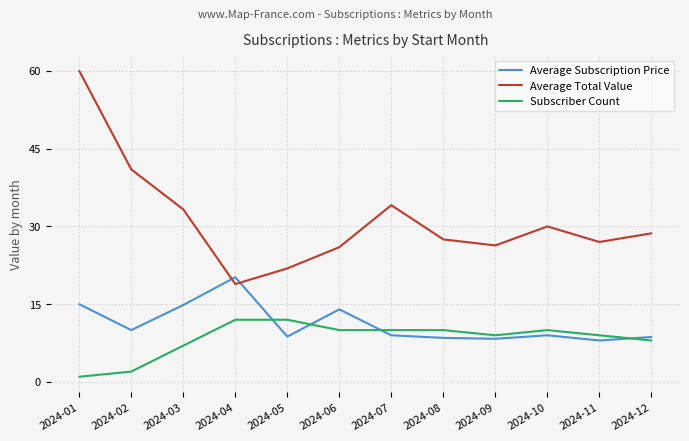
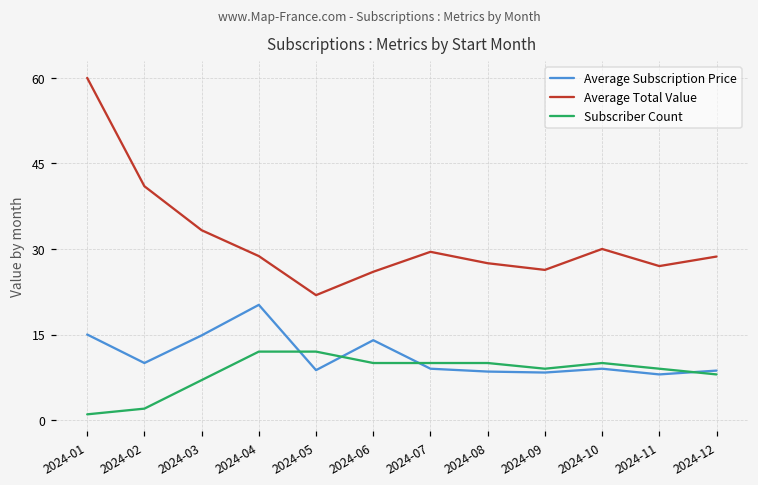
Average Total Value, 2024-04: 19 -> 29
Average Total Value, 2024-07: 34 -> 30
